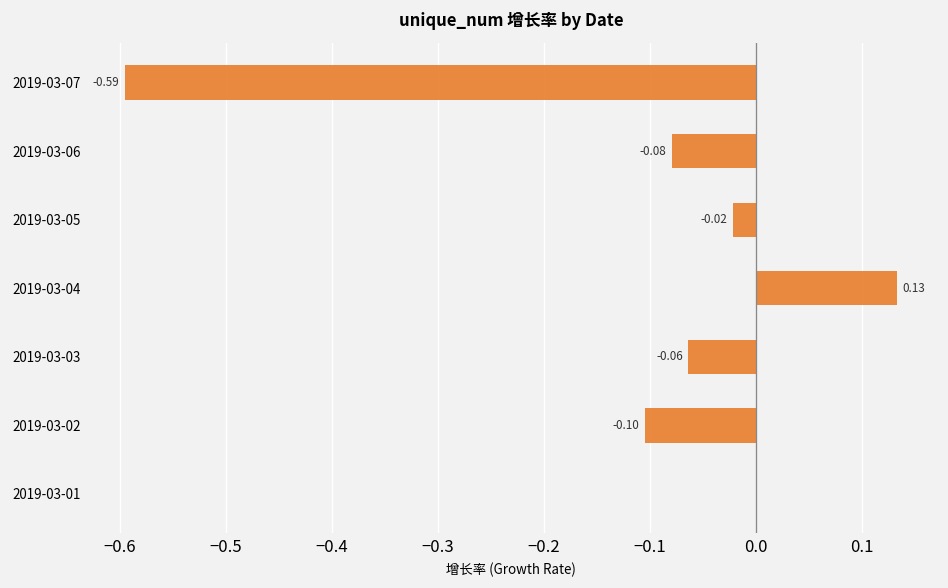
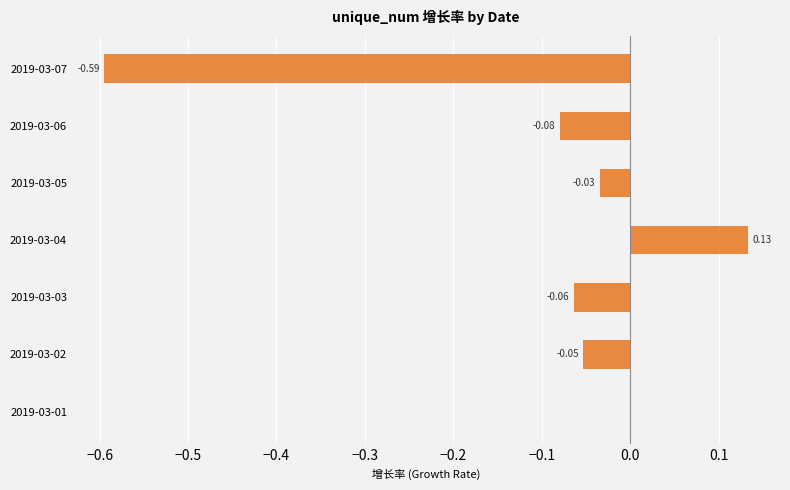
2019-03-05: -0.02 -> -0.03
2019-03-02: -0.10 -> -0.05
